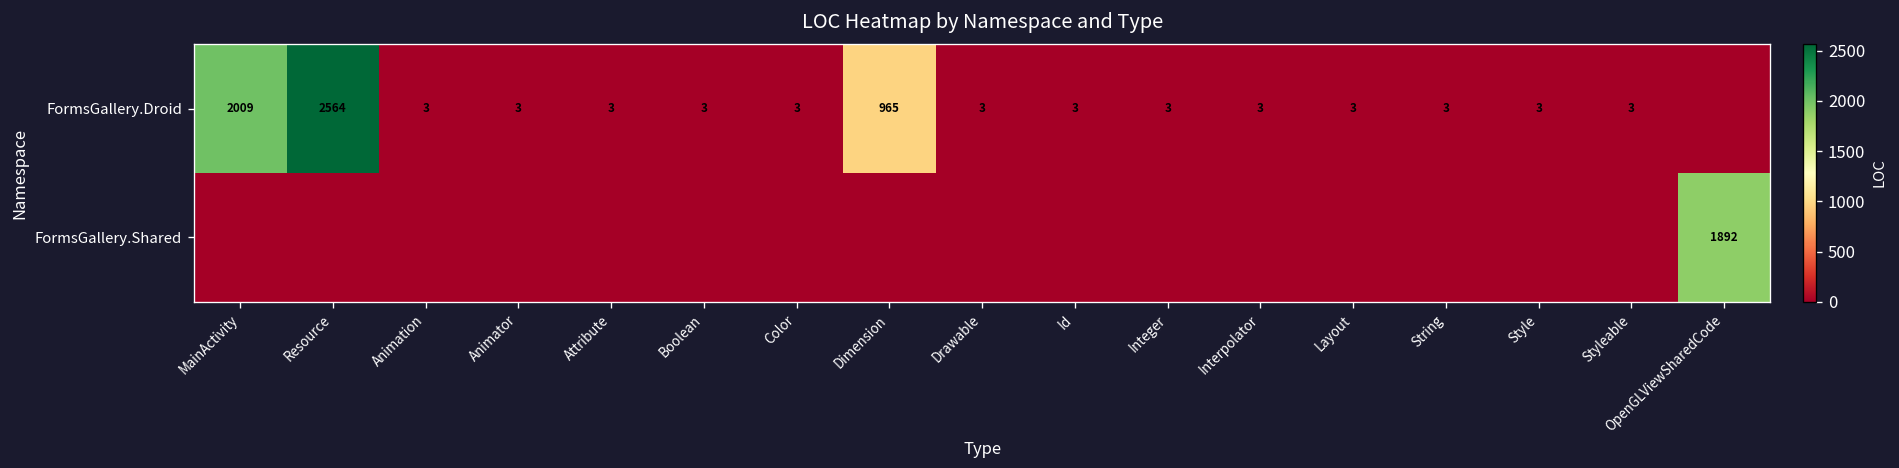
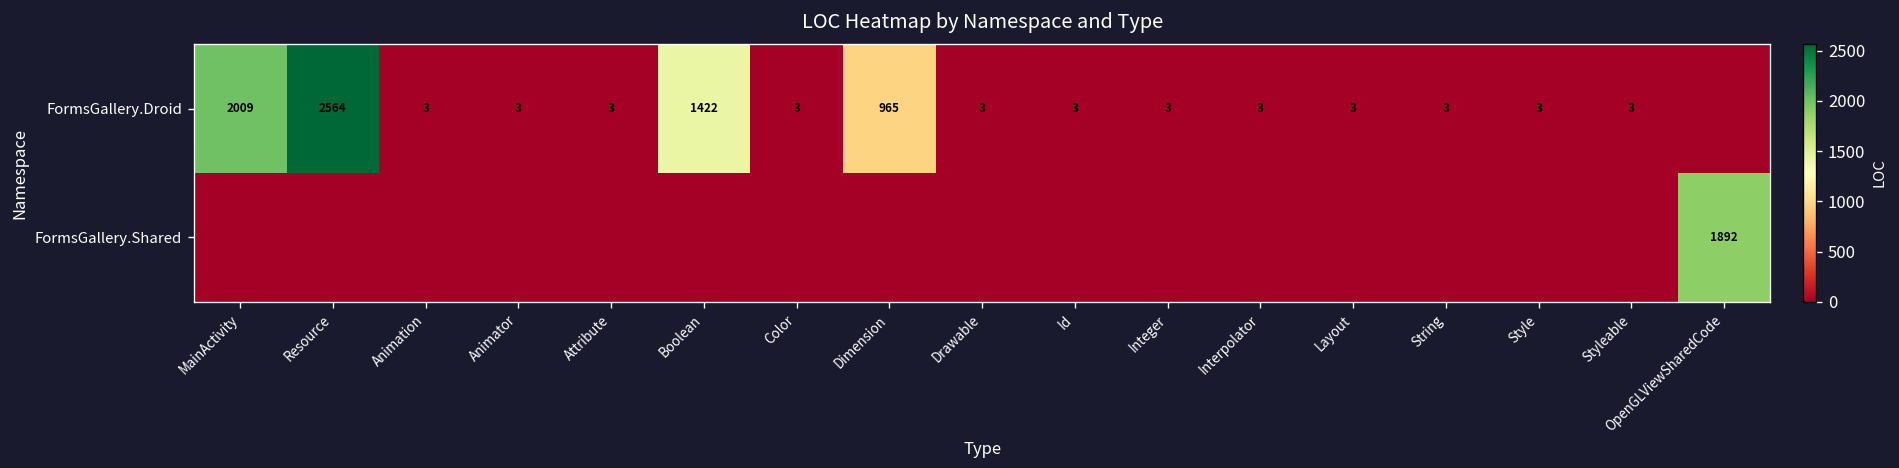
FormsGallery.Droid, Boolean: 3 -> 1422
